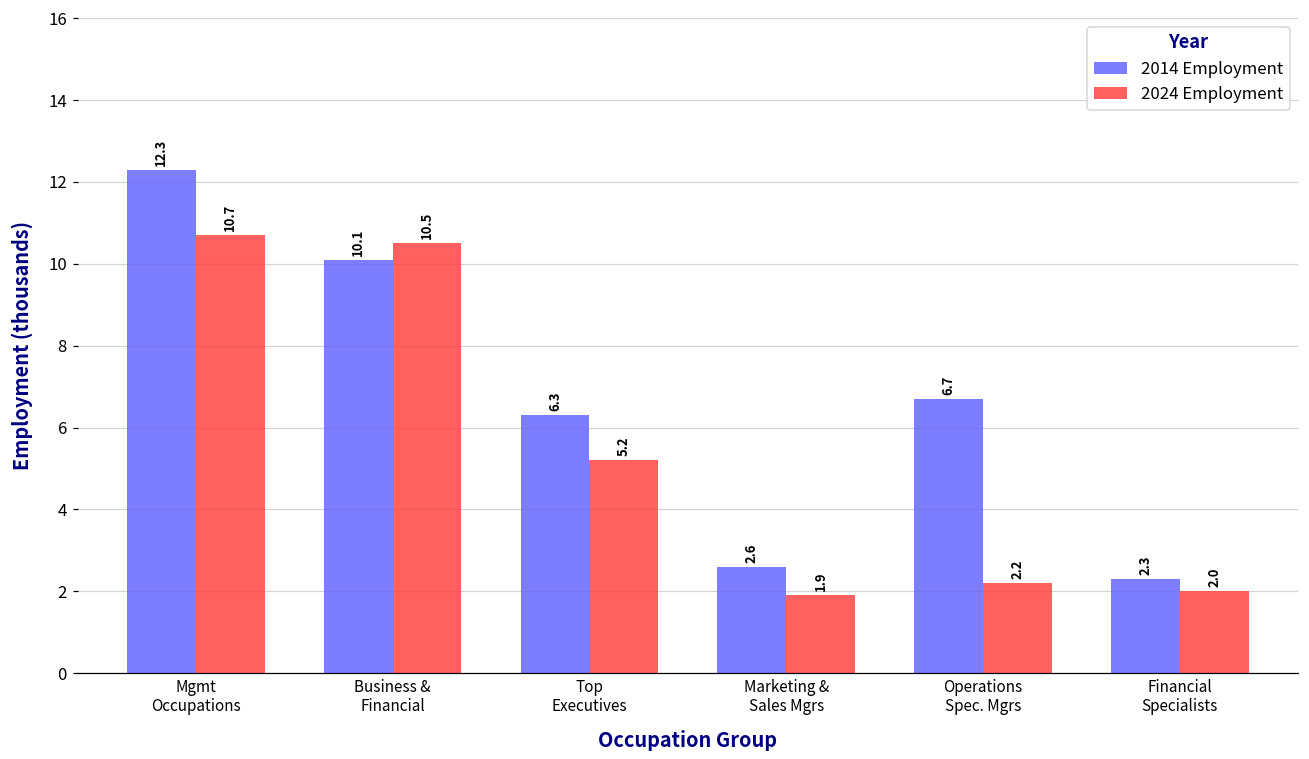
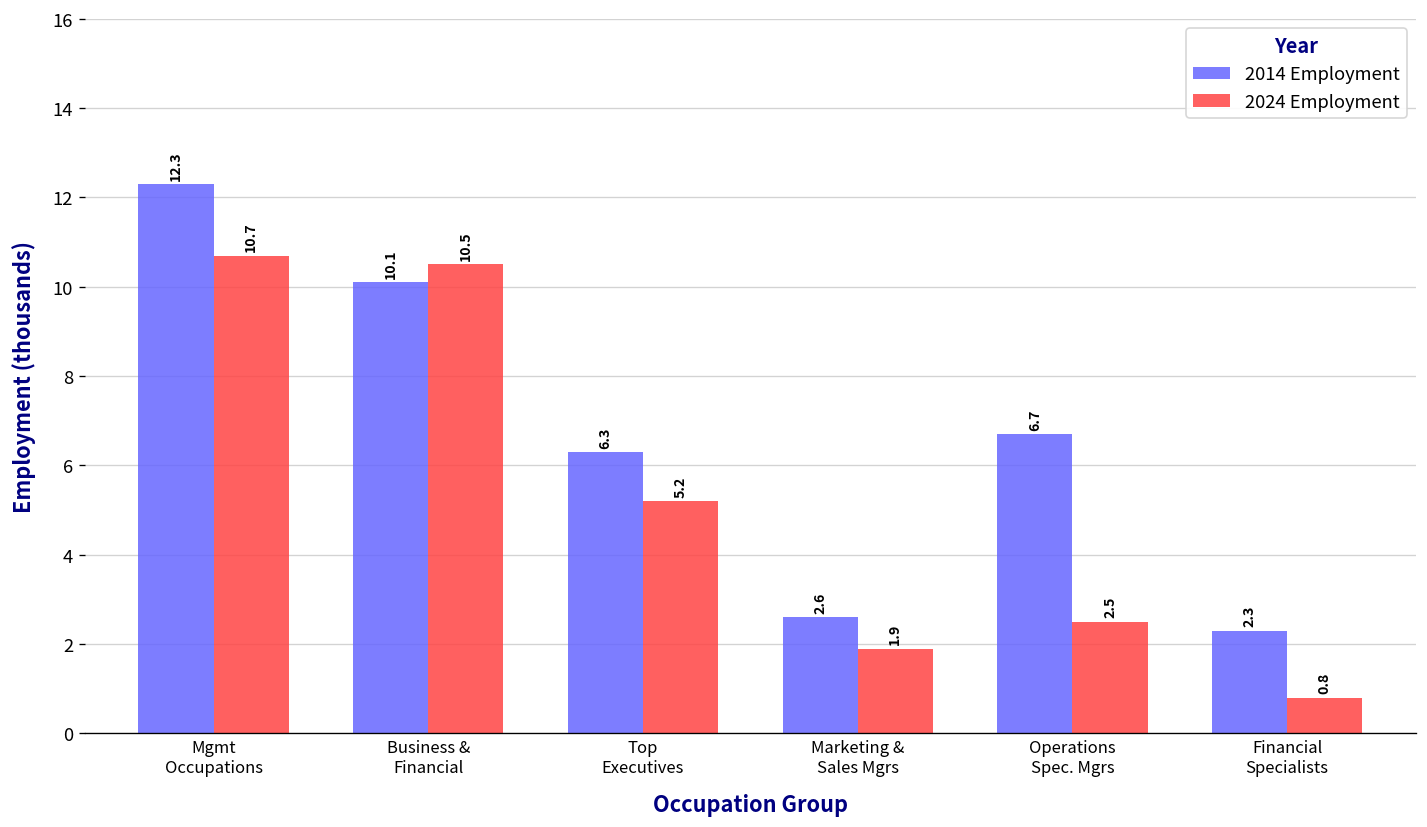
2024 Employment, Operations Spec. Mgrs: 2.2 -> 2.5
2024 Employment, Financial Specialists: 2.0 -> 0.8
